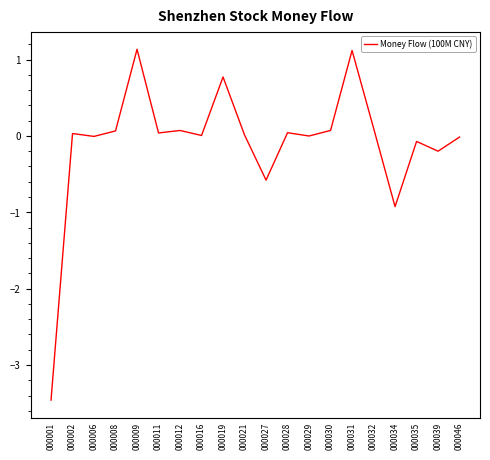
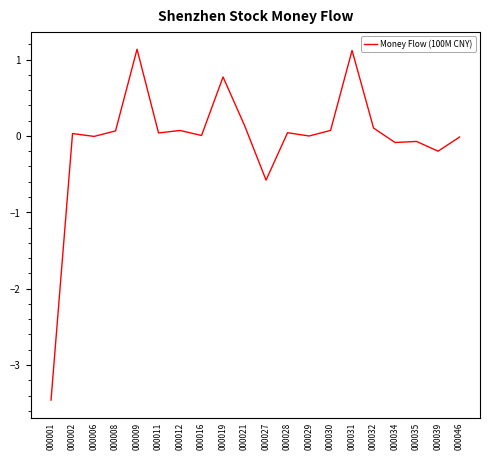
000021: 0.0 -> 0.1
000034: -0.9 -> -0.1
